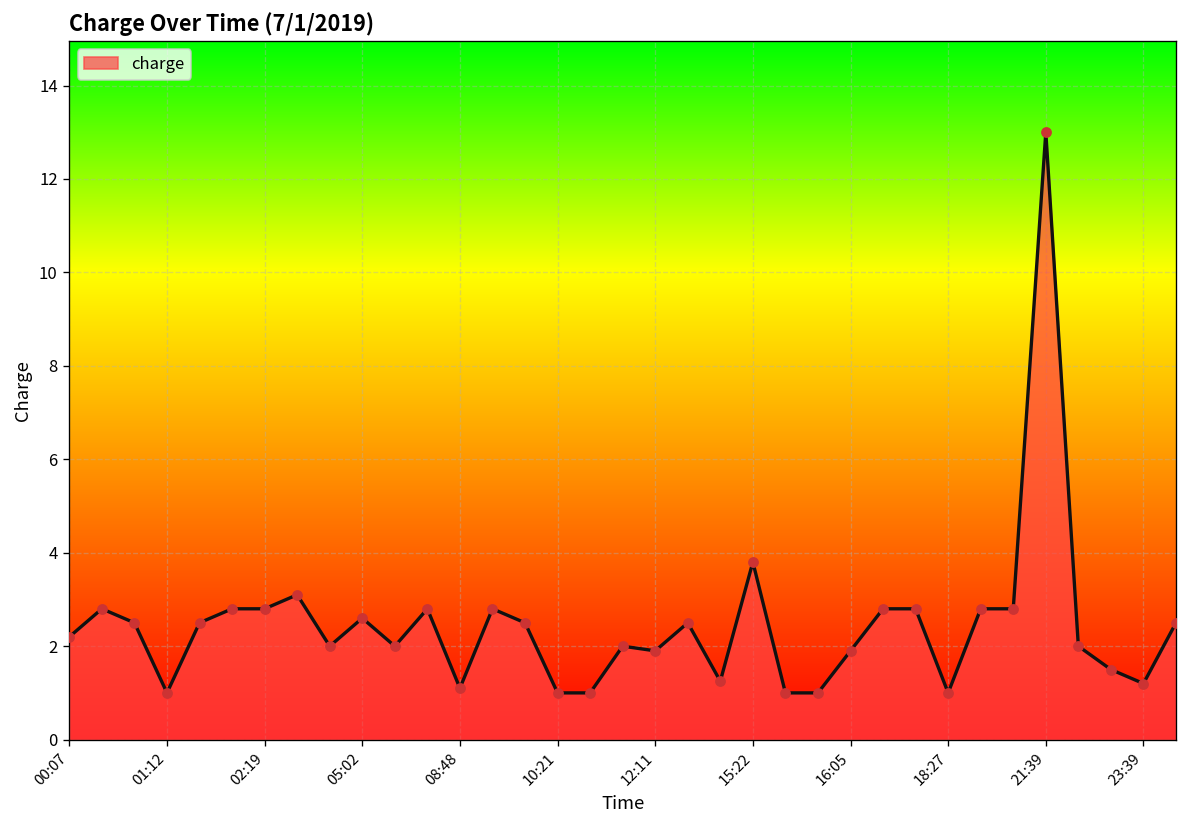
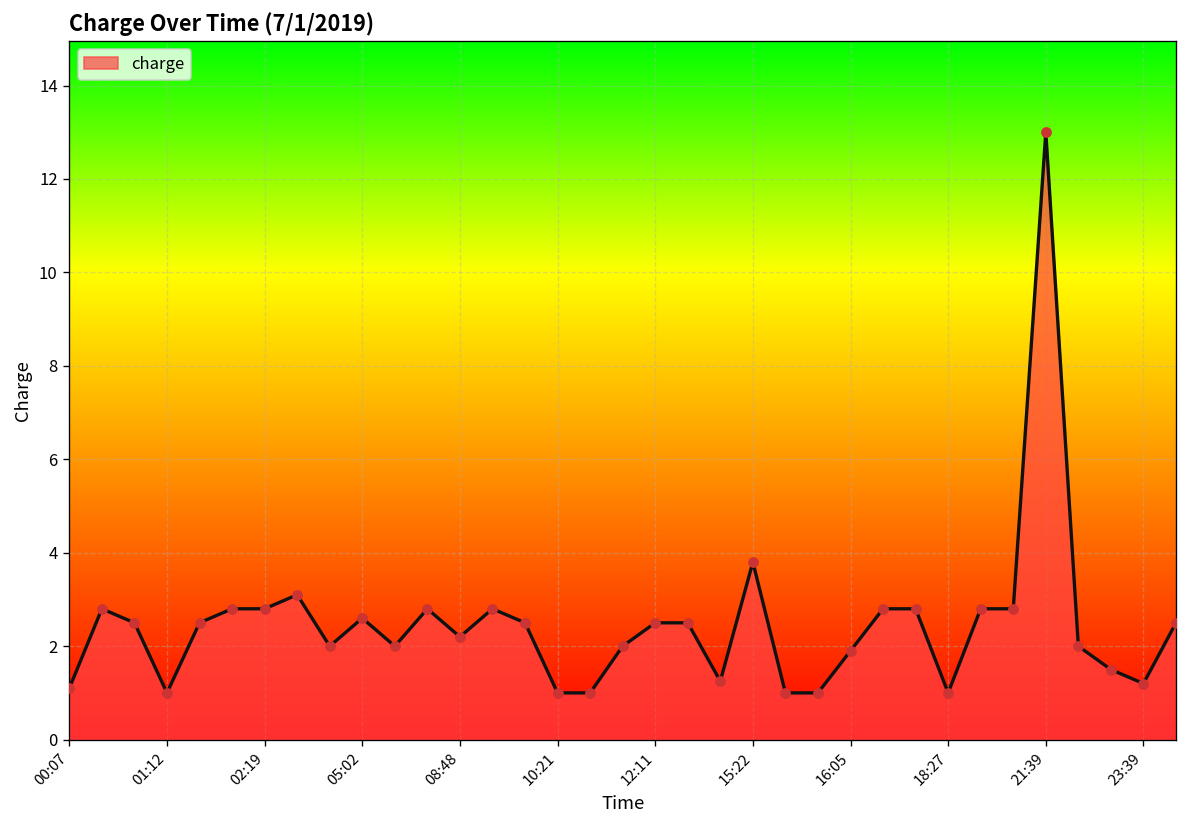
00:07: 2.2 -> 1.1
08:48: 1.1 -> 2.2
12:11: 1.9 -> 2.5
